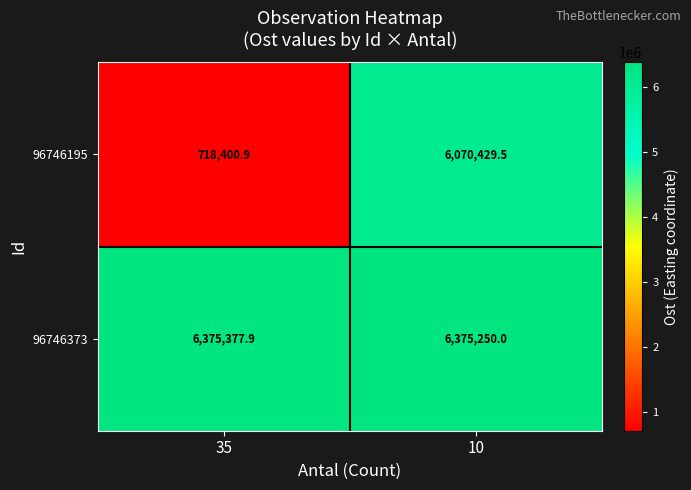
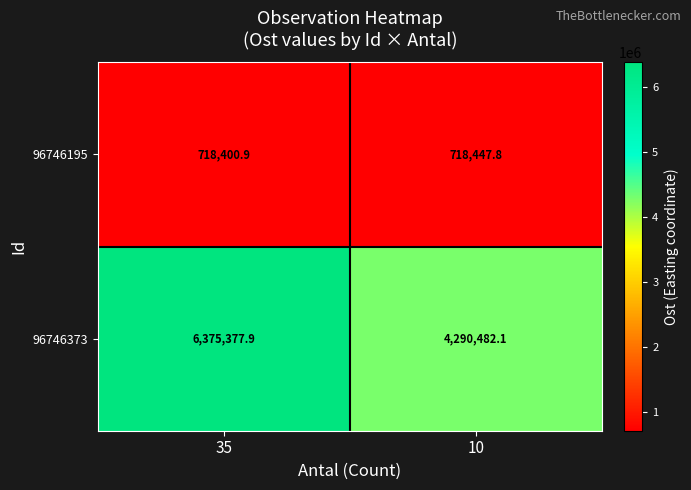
96746195, 10: 6,070,429.5 -> 718,447.8
96746373, 10: 6,375,250.0 -> 4,290,482.1
